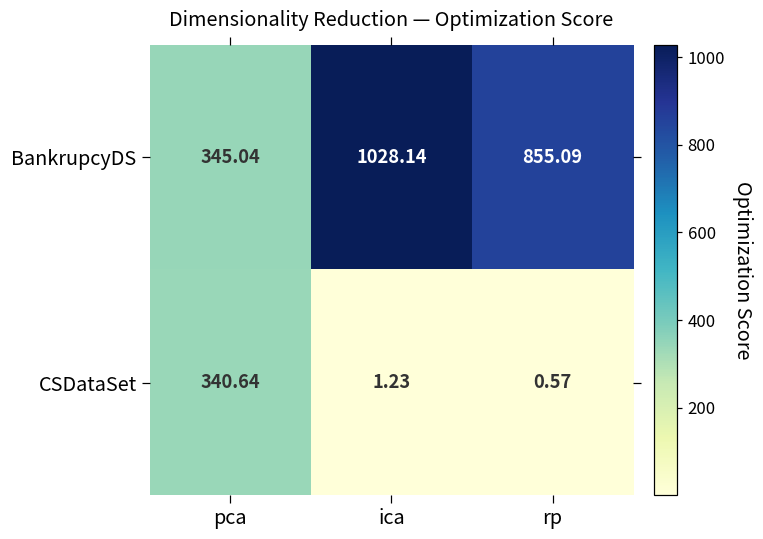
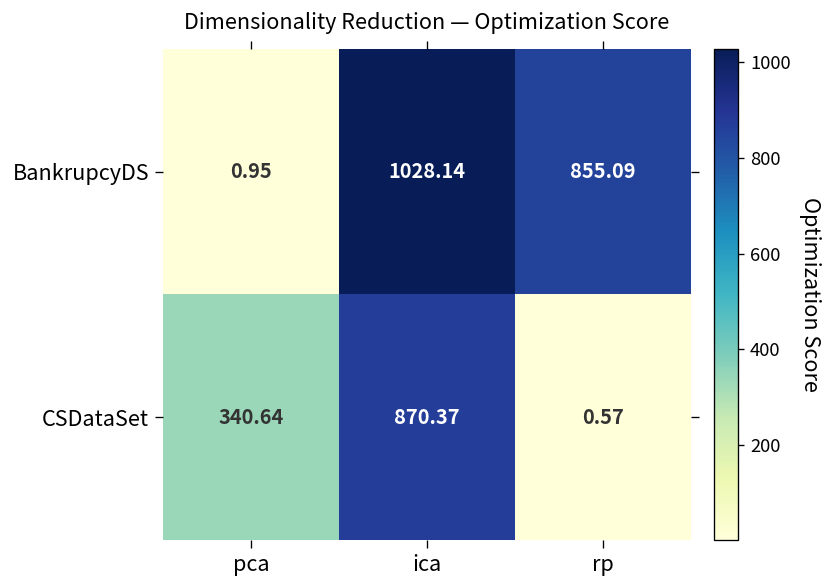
BankrupcyDS, pca: 345.04 -> 0.95
CSDataSet, ica: 1.23 -> 870.37
